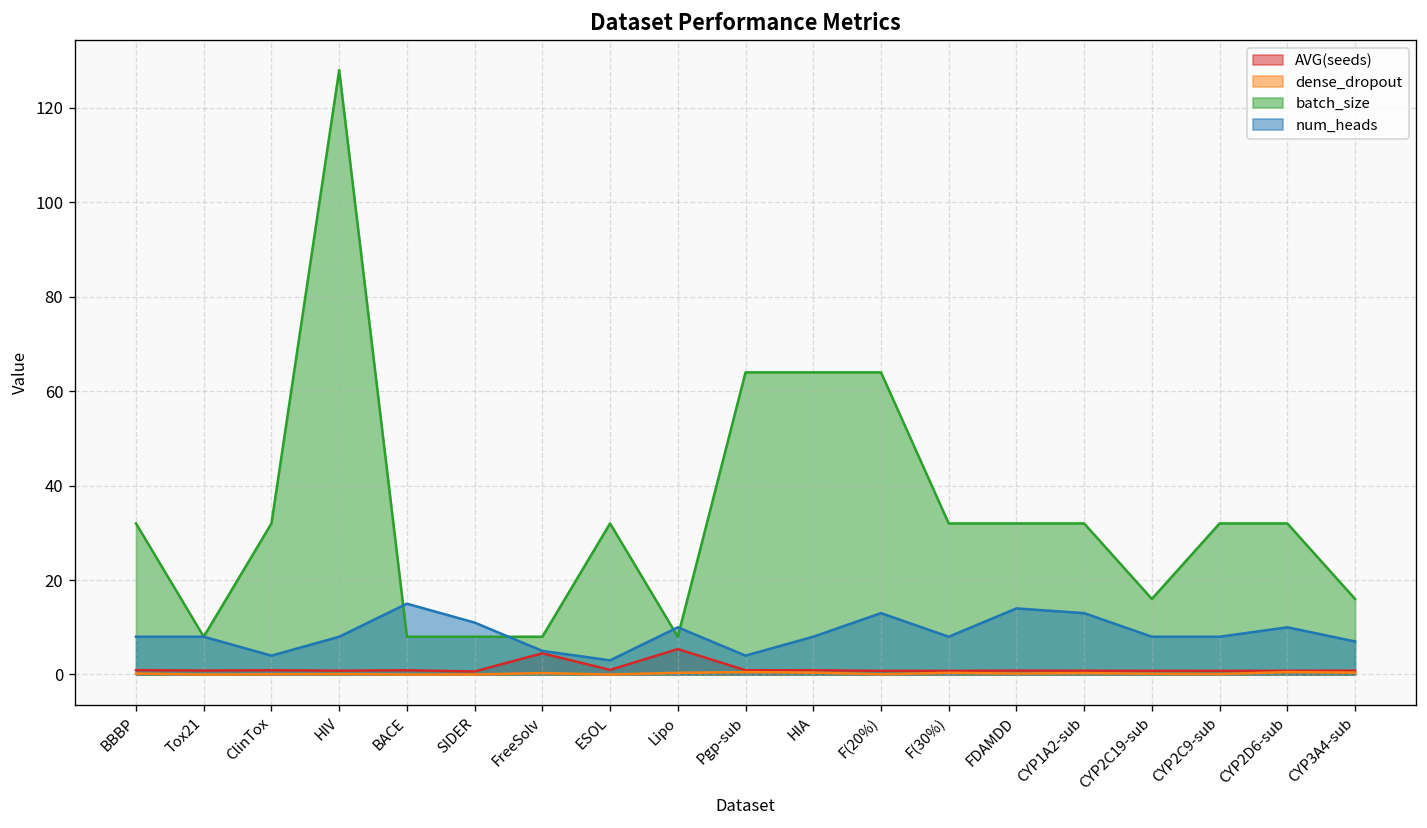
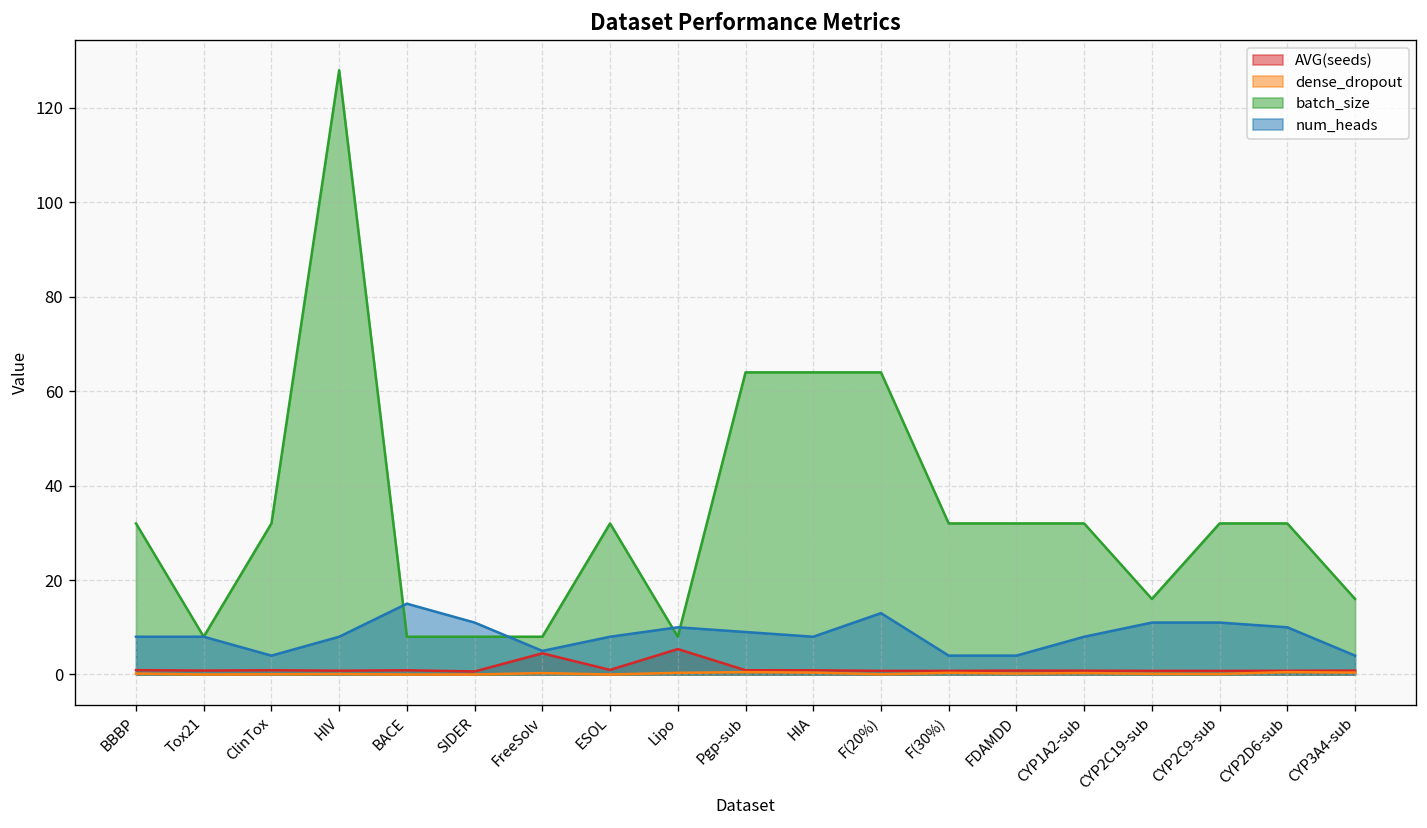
num_heads, ESOL: 3 -> 8
num_heads, Pgp-sub: 4 -> 9
num_heads, F(30%): 8 -> 4
num_heads, FDAMDD: 14 -> 4
num_heads, CYP1A2-sub: 13 -> 8
num_heads, CYP2C19-sub: 8 -> 11
num_heads, CYP2C9-sub: 8 -> 11
num_heads, CYP3A4-sub: 7 -> 4
